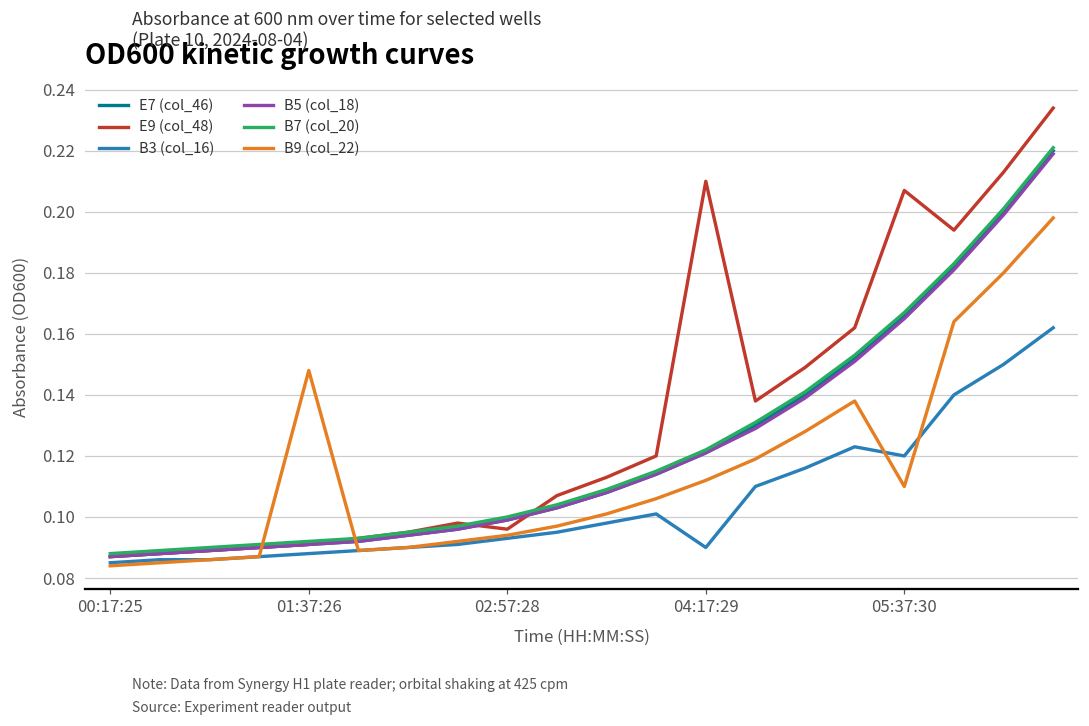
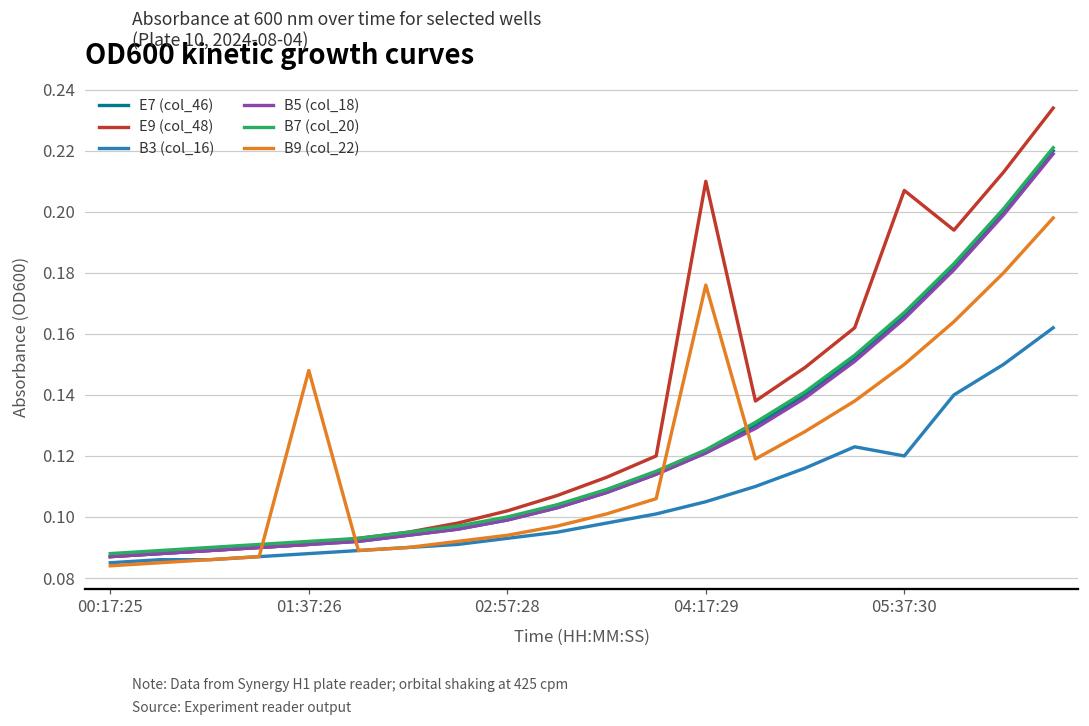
E9 (col_48), 02:57:28: 0.096 -> 0.102
B3 (col_16), 04:17:29: 0.090 -> 0.105
B9 (col_22), 04:17:29: 0.112 -> 0.176
B9 (col_22), 05:37:30: 0.11 -> 0.15
